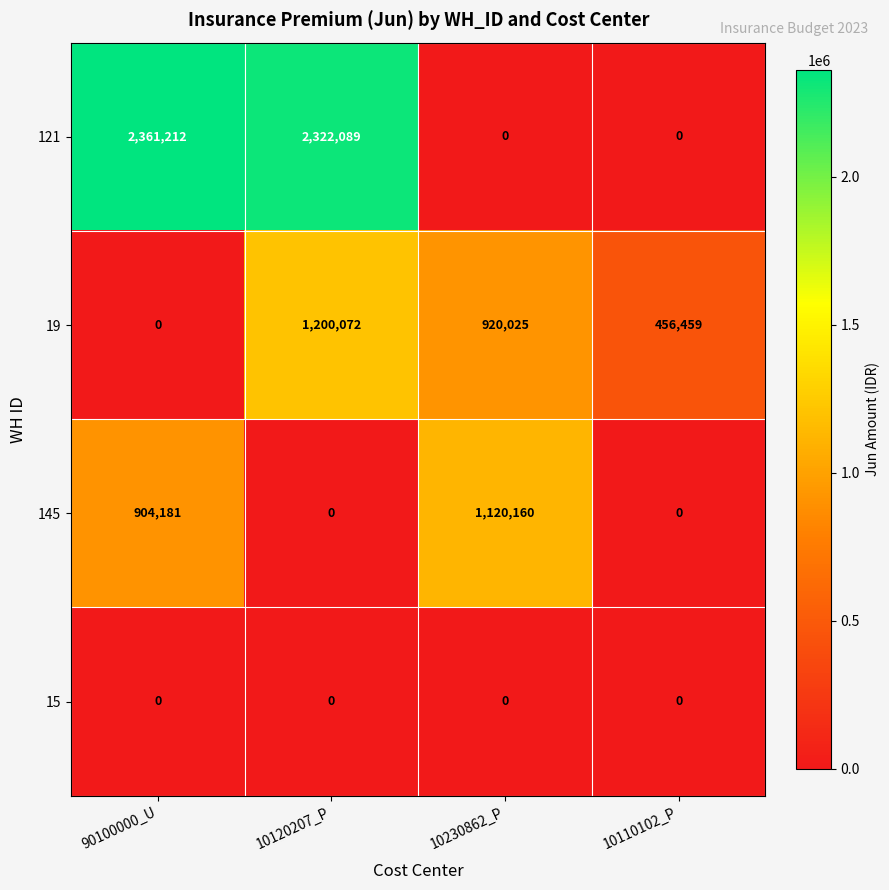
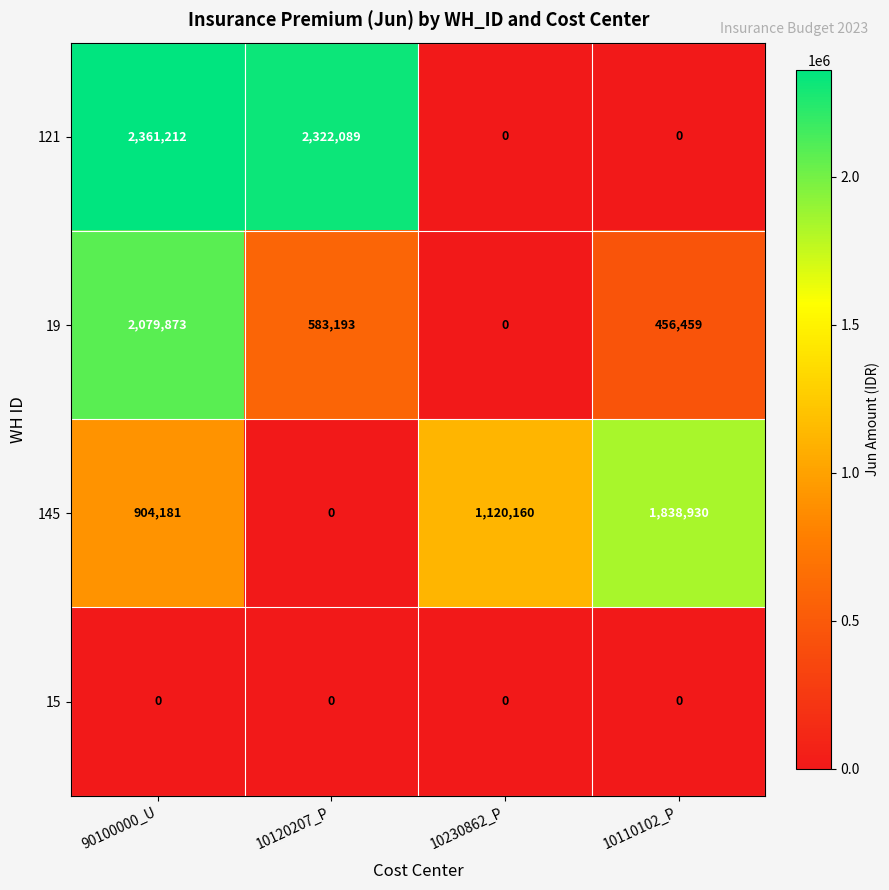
19, 90100000_U: 0 -> 2,079,873
19, 10120207_P: 1,200,072 -> 583,193
19, 10230862_P: 920,025 -> 0
145, 10110102_P: 0 -> 1,838,930
